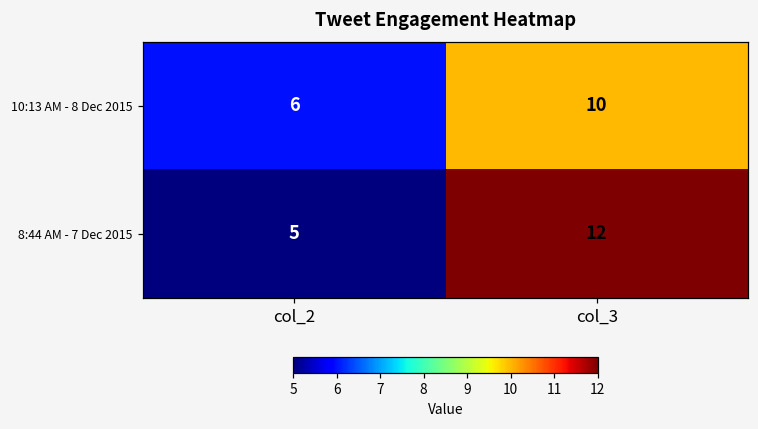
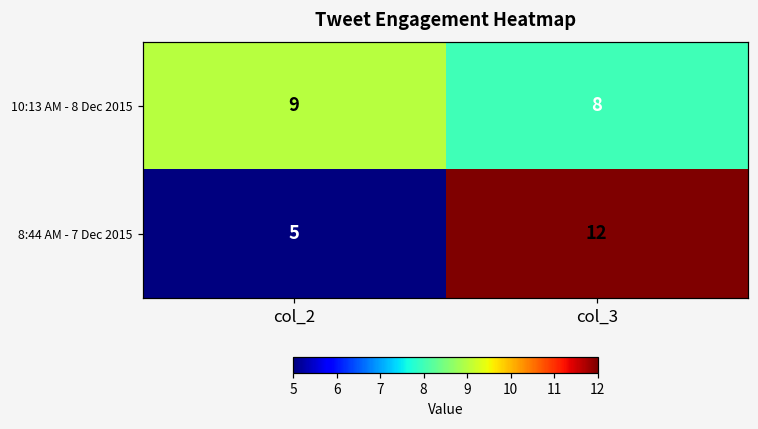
10:13 AM - 8 Dec 2015, col_2: 6 -> 9
10:13 AM - 8 Dec 2015, col_3: 10 -> 8
